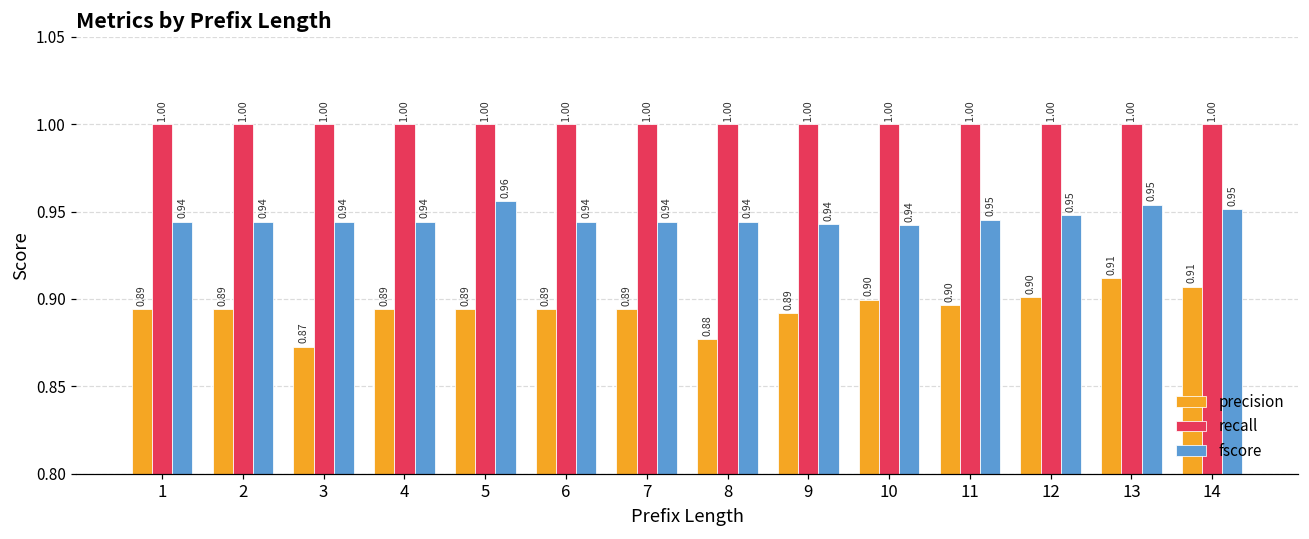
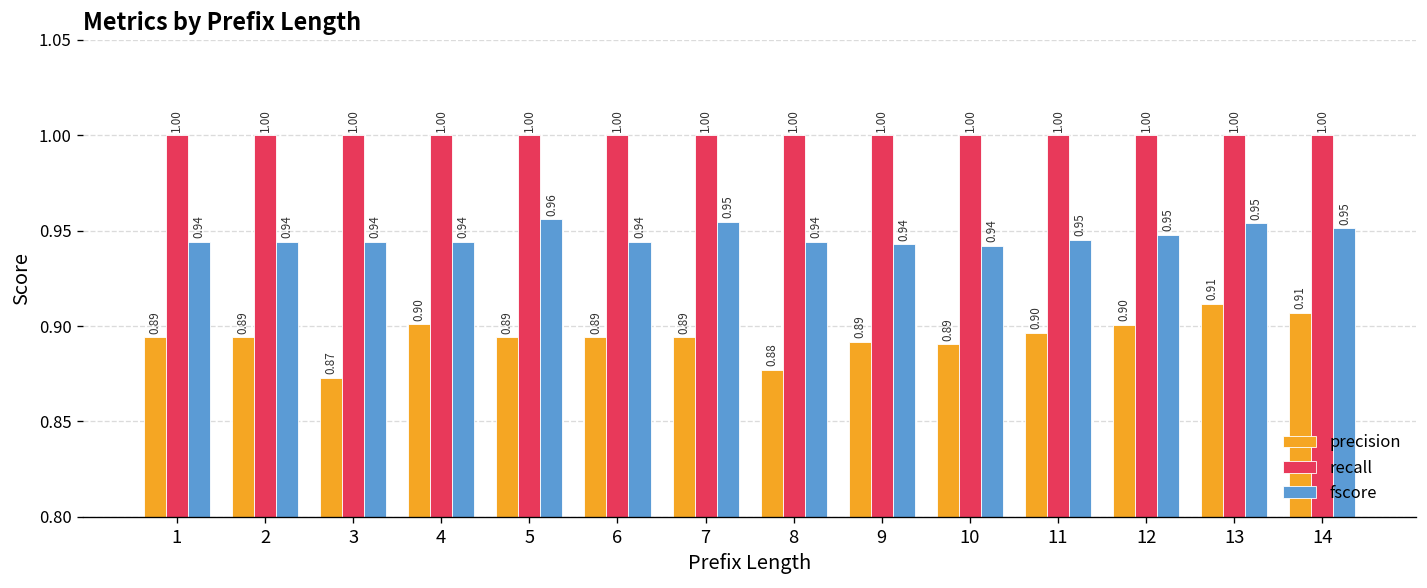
precision, 4: 0.89 -> 0.90
fscore, 7: 0.94 -> 0.95
precision, 10: 0.90 -> 0.89
